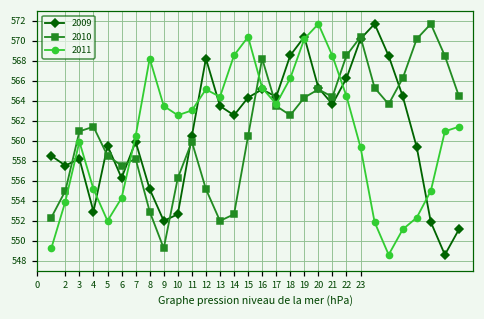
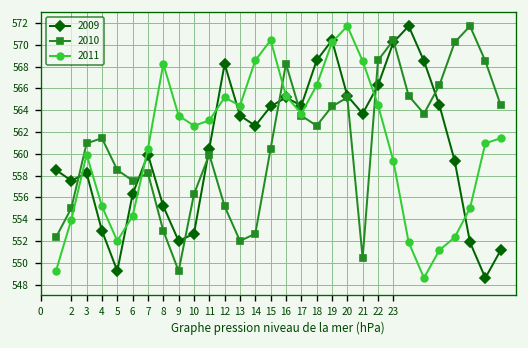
2009, 5: 560 -> 549
2010, 21: 564 -> 550
